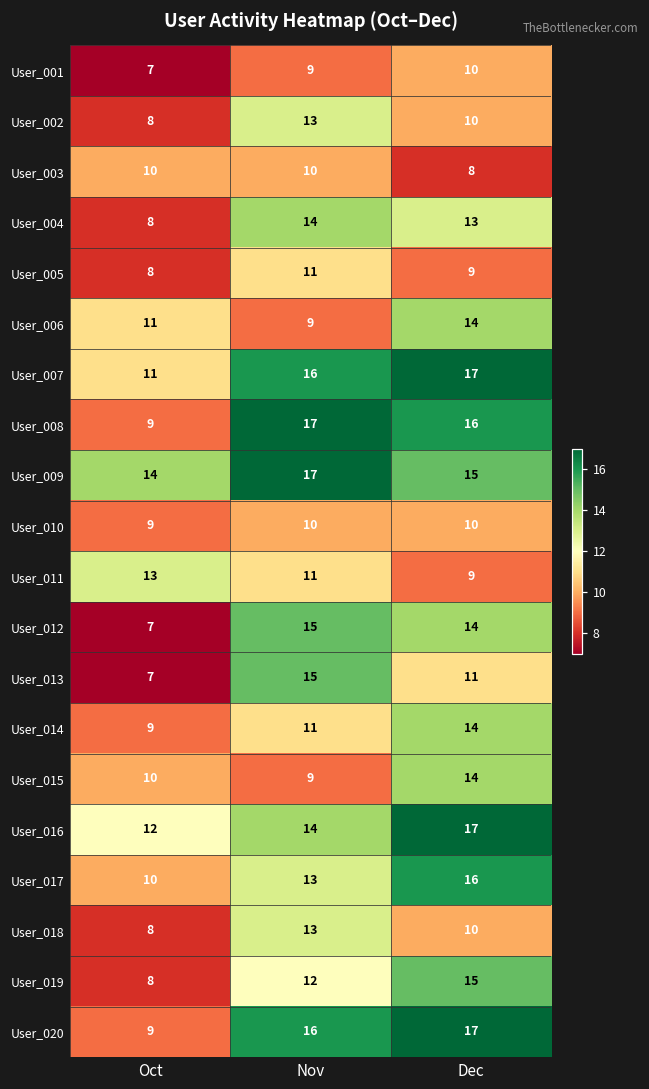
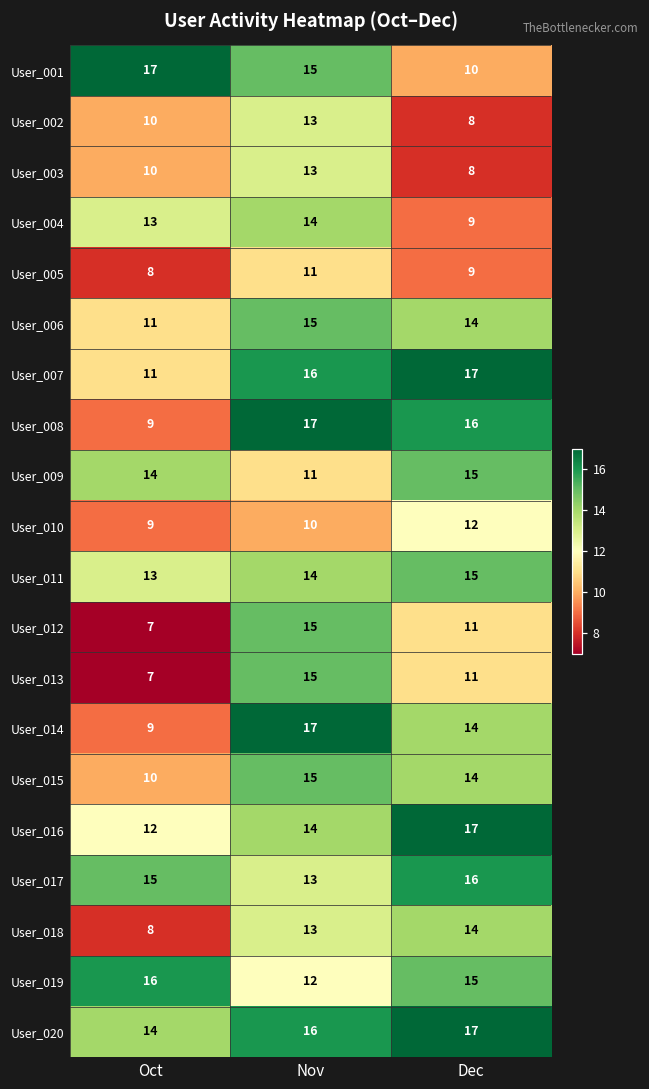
User_001, Oct: 7 -> 17
User_001, Nov: 9 -> 15
User_002, Oct: 8 -> 10
User_002, Dec: 10 -> 8
User_003, Nov: 10 -> 13
User_004, Oct: 8 -> 13
User_004, Dec: 13 -> 9
User_006, Nov: 9 -> 15
User_009, Nov: 17 -> 11
User_010, Dec: 10 -> 12
User_011, Nov: 11 -> 14
User_011, Dec: 9 -> 15
User_012, Dec: 14 -> 11
User_014, Nov: 11 -> 17
User_015, Nov: 9 -> 15
User_017, Oct: 10 -> 15
User_018, Dec: 10 -> 14
User_019, Oct: 8 -> 16
User_020, Oct: 9 -> 14
